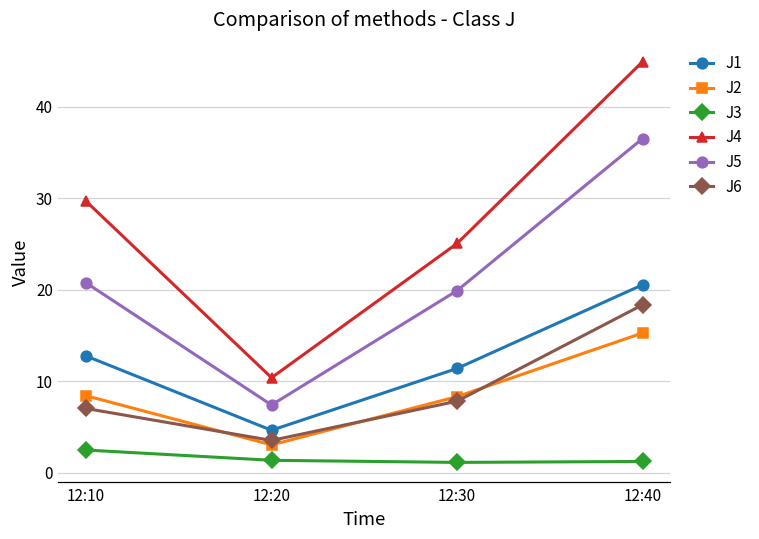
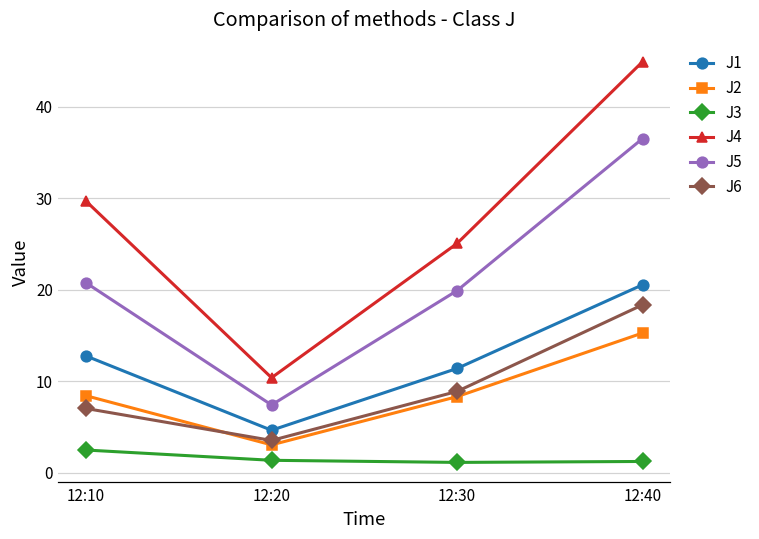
J6, 12:30: 8 -> 9
